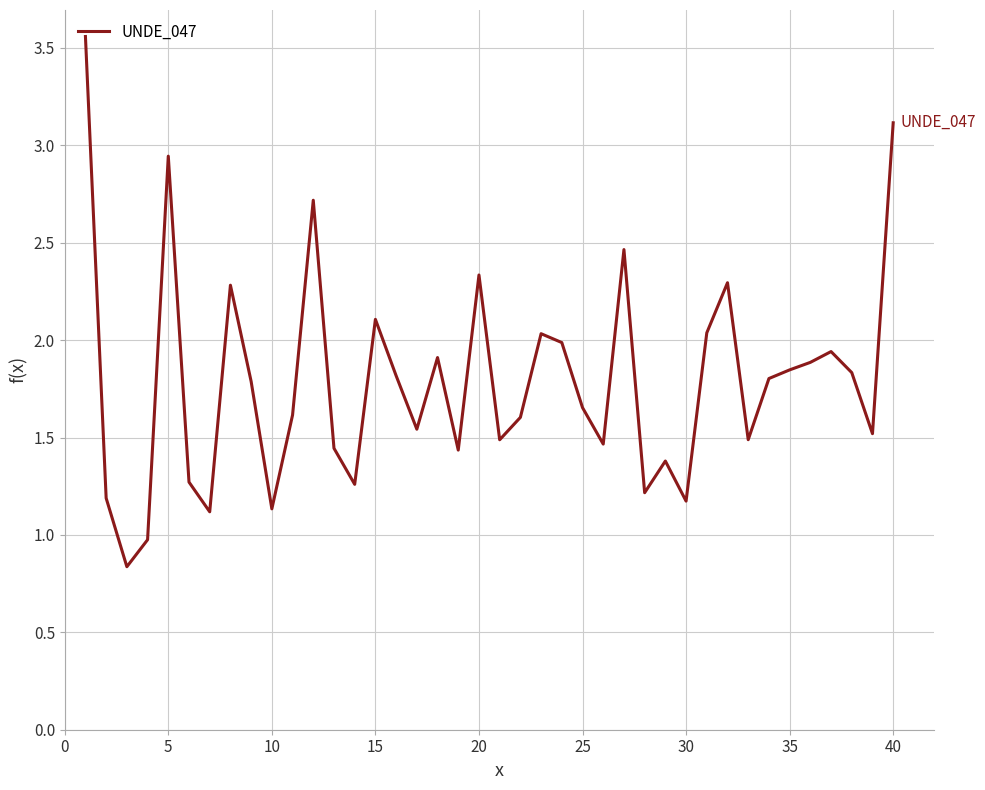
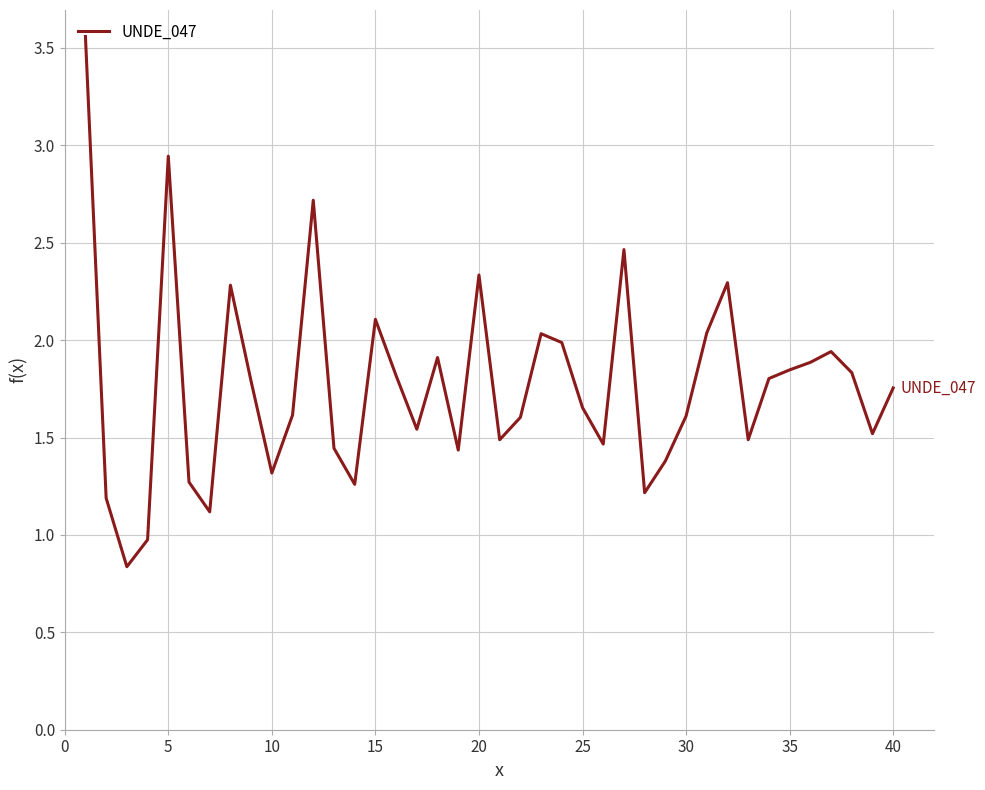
10: 1.13 -> 1.32
30: 1.17 -> 1.61
40: 3.12 -> 1.75
